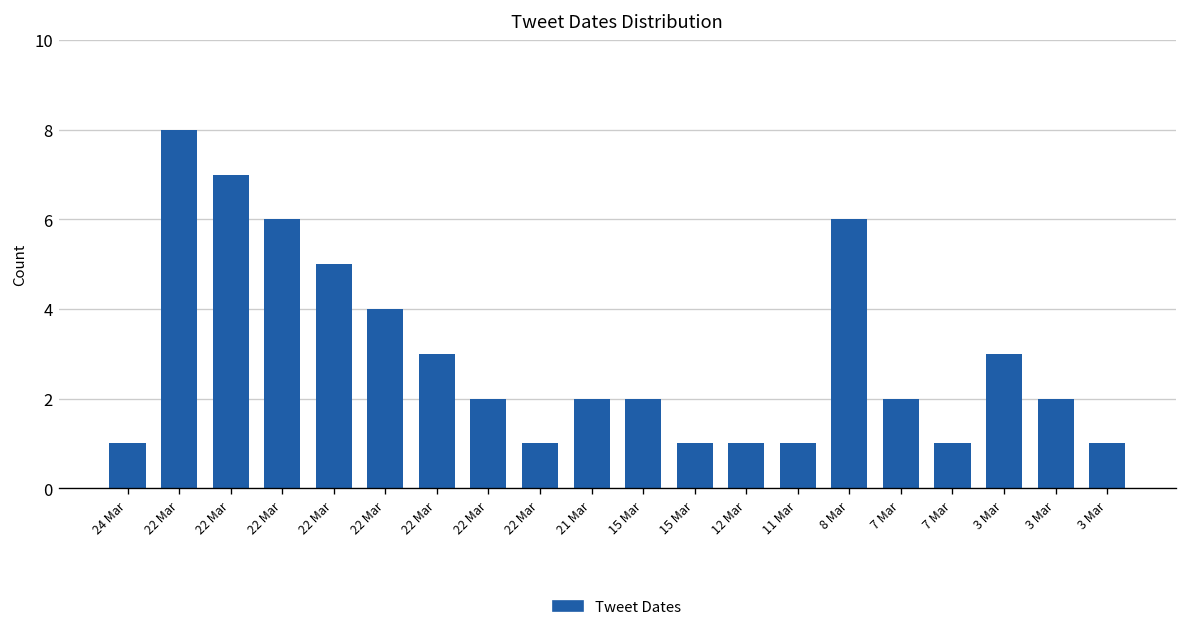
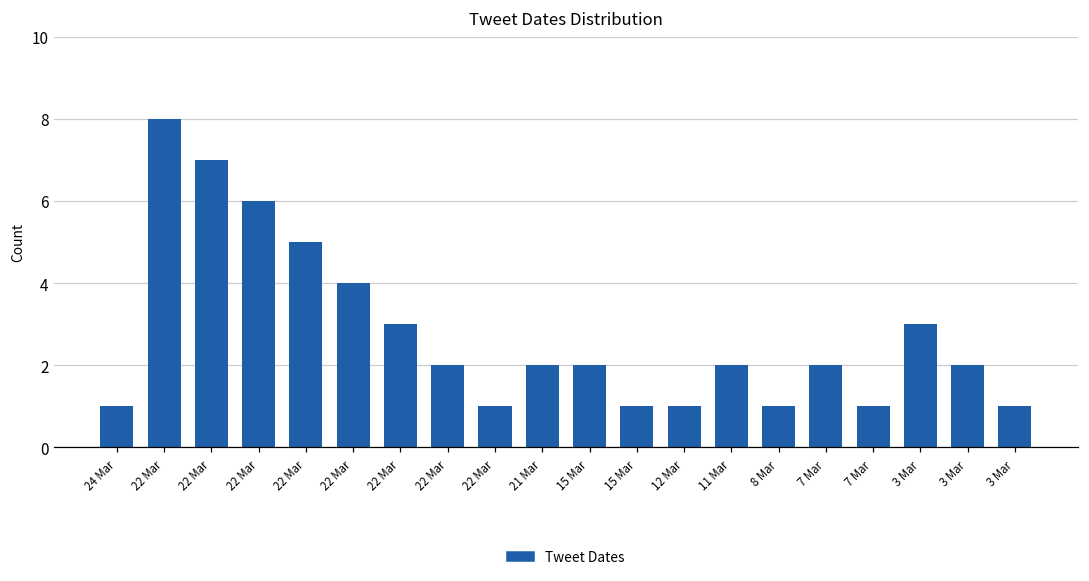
11 Mar: 1 -> 2
8 Mar: 6 -> 1
